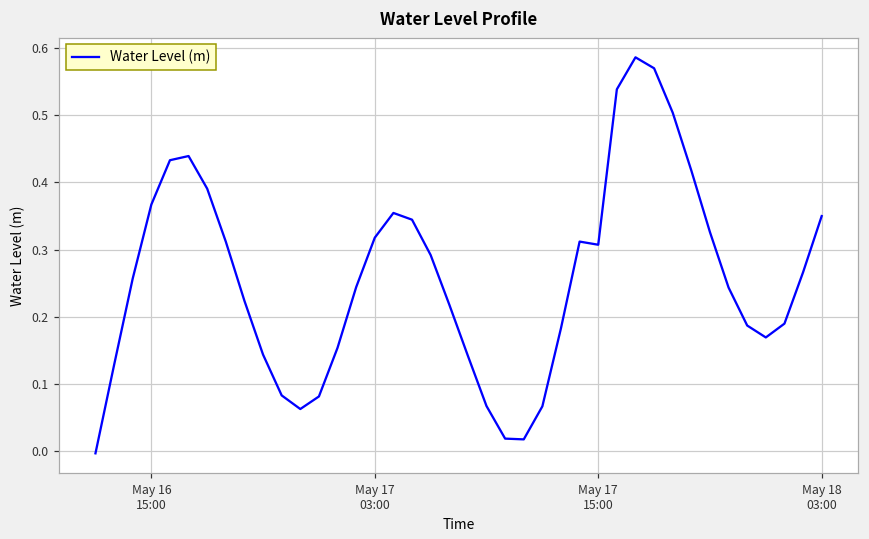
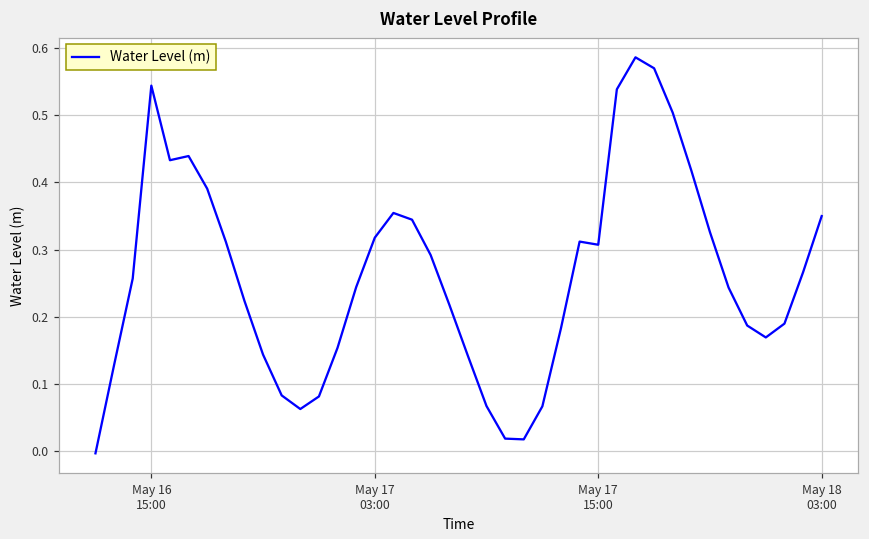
May 16 15:00: 0.37 -> 0.54
